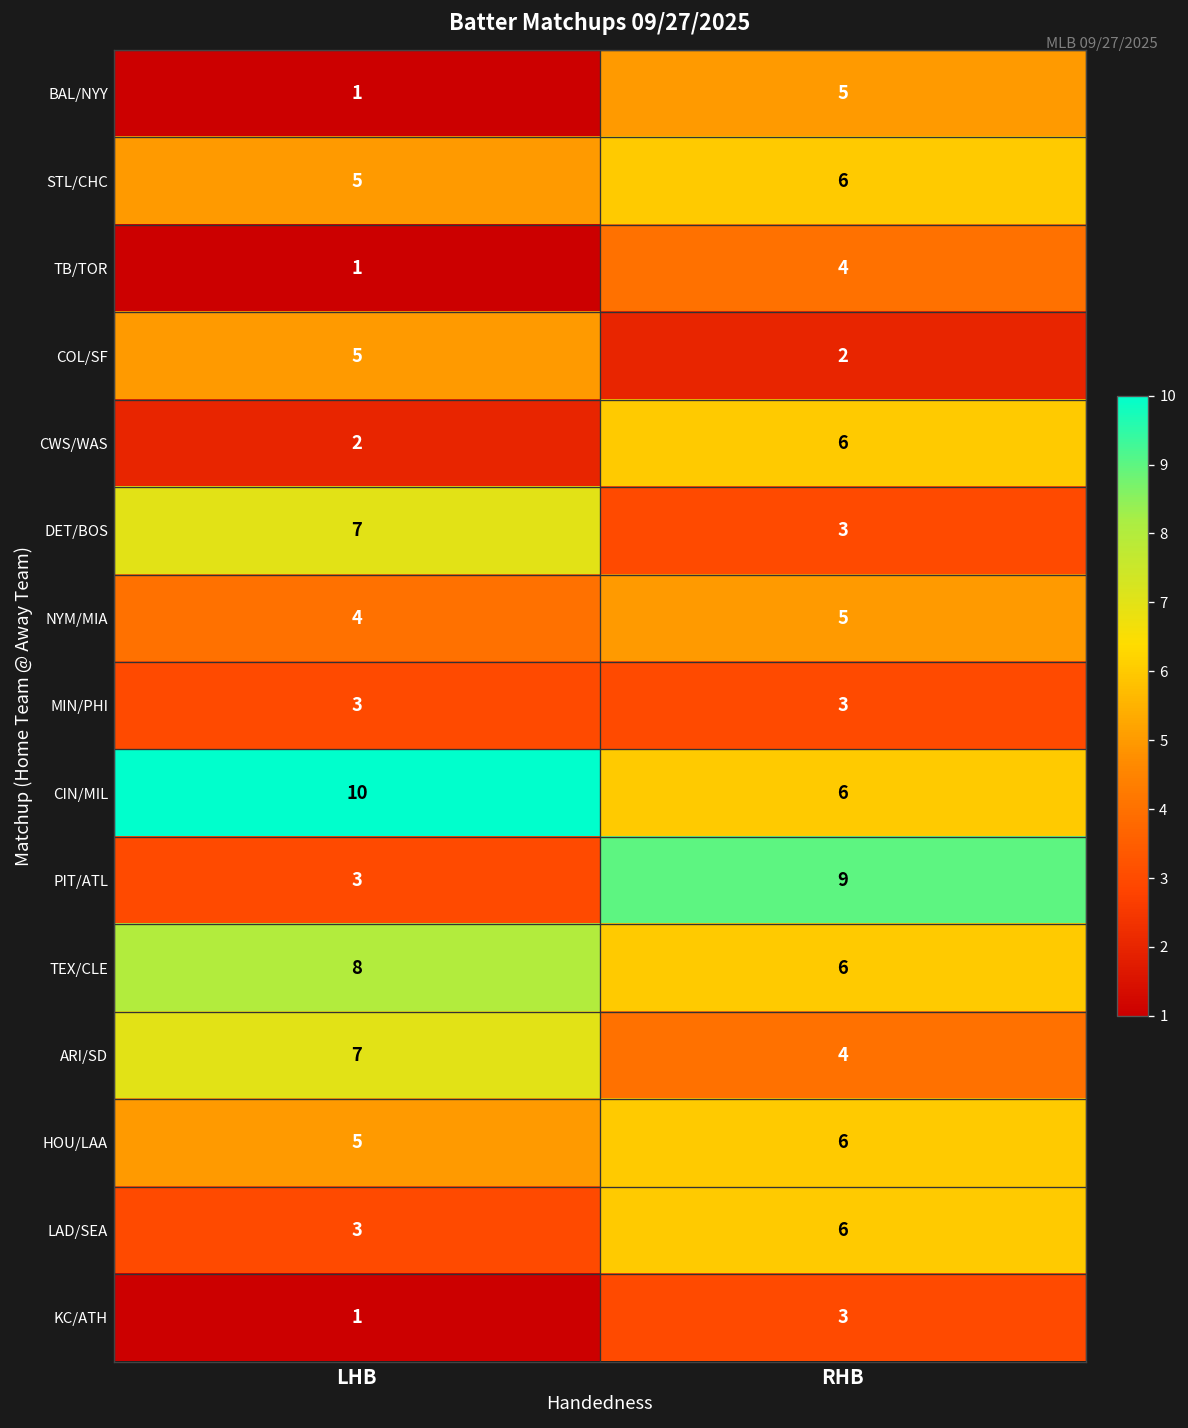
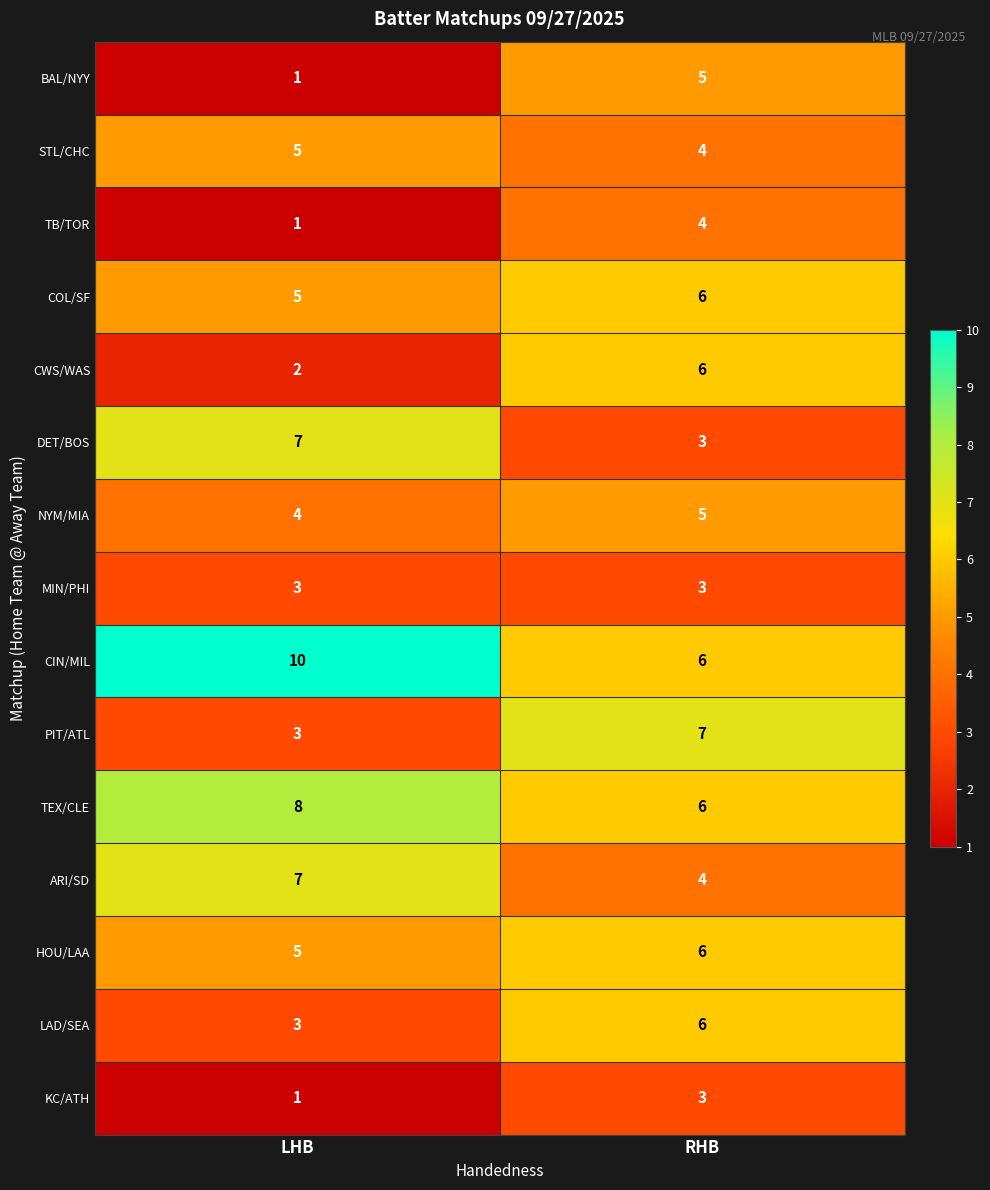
STL/CHC, RHB: 6 -> 4
COL/SF, RHB: 2 -> 6
PIT/ATL, RHB: 9 -> 7
